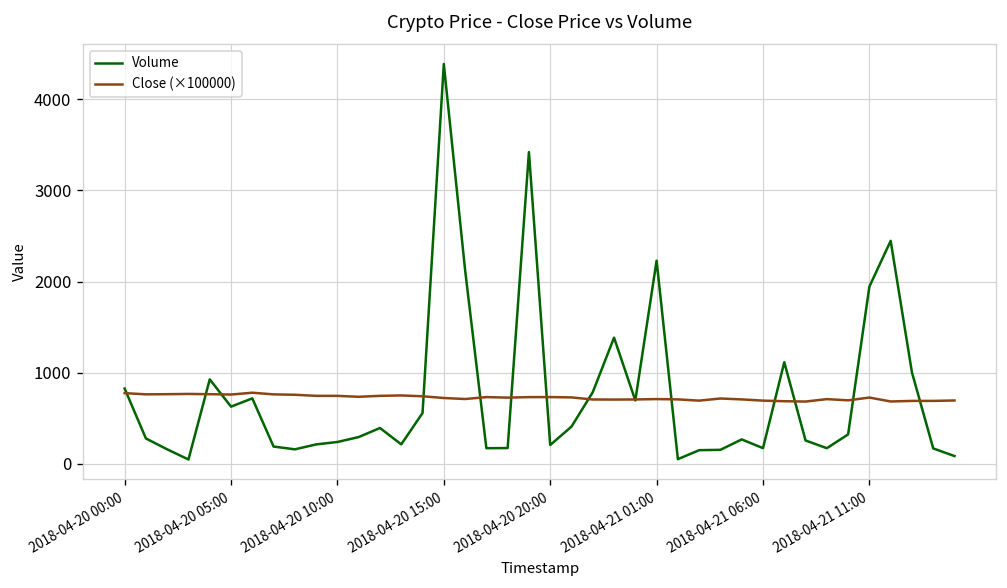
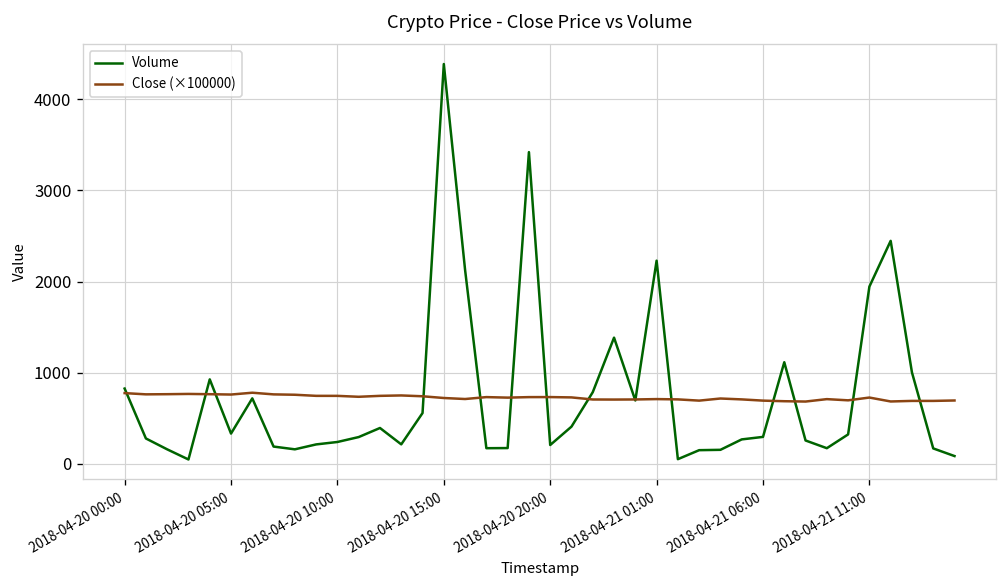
Volume, 2018-04-20 05:00: 600 -> 300
Volume, 2018-04-21 06:00: 200 -> 300
